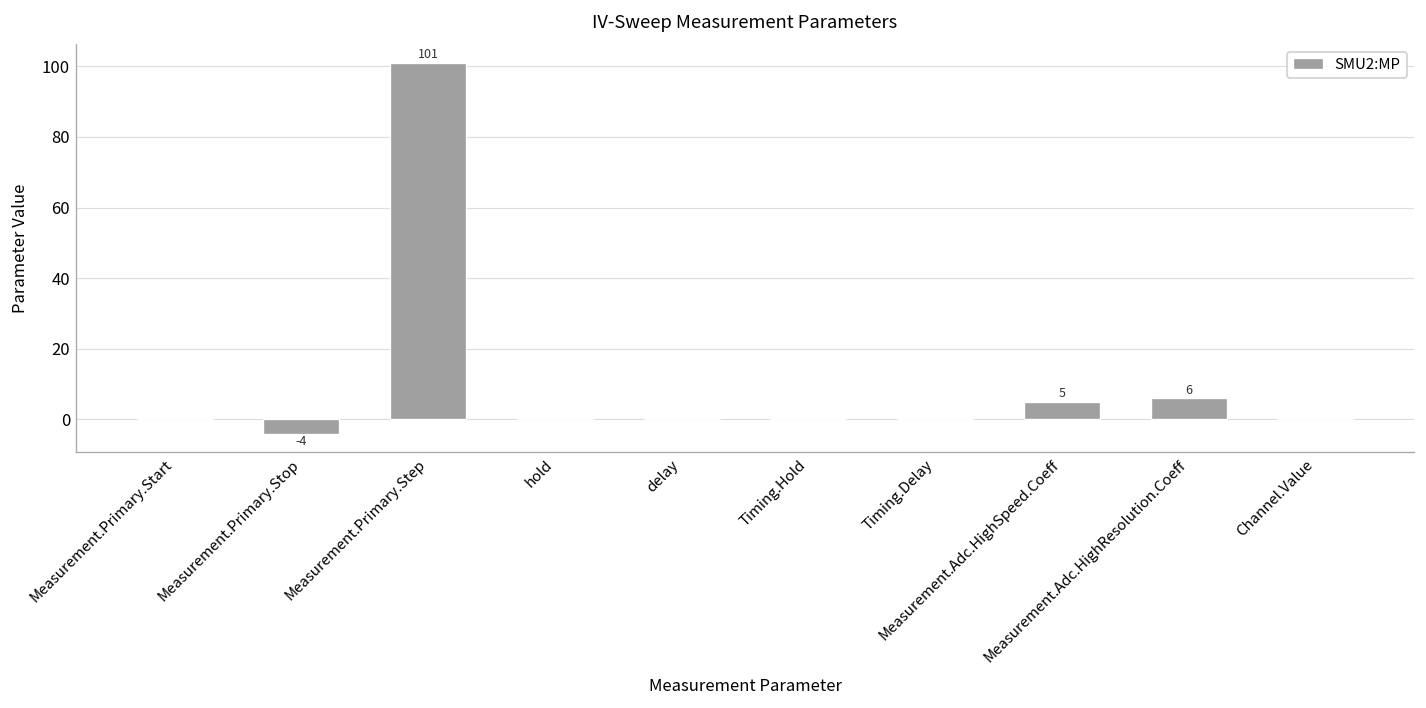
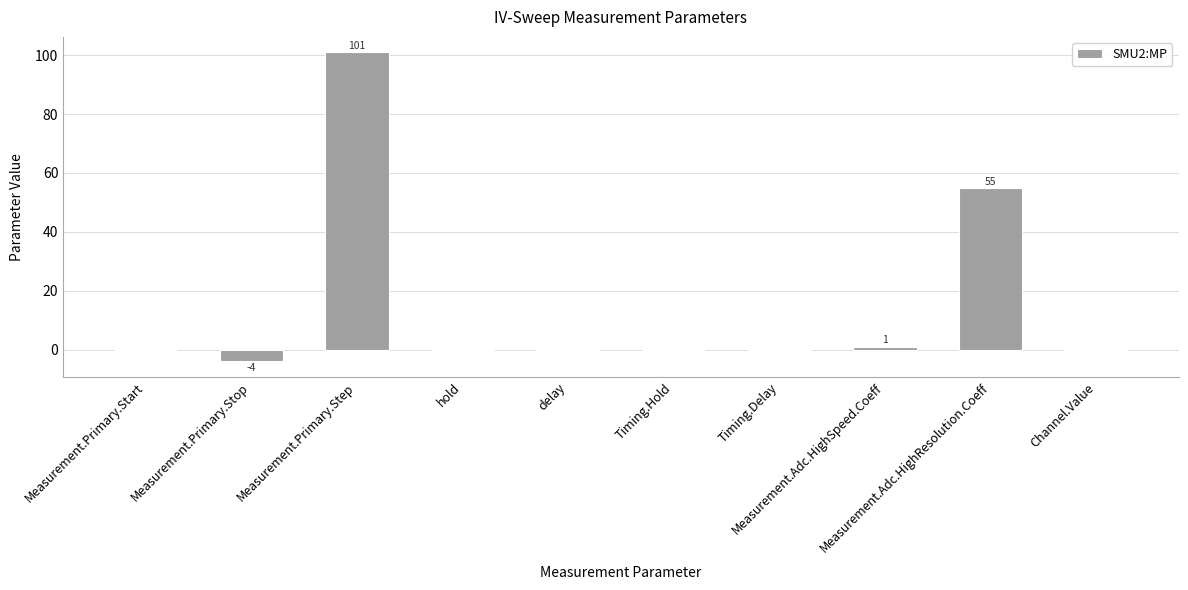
Measurement.Adc.HighSpeed.Coeff: 5 -> 1
Measurement.Adc.HighResolution.Coeff: 6 -> 55
